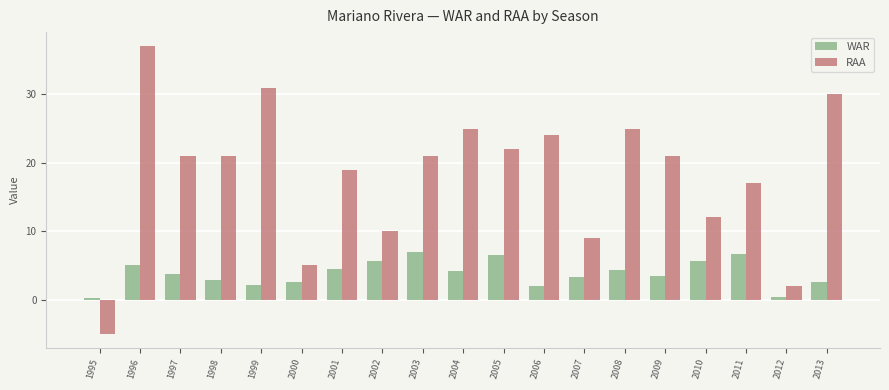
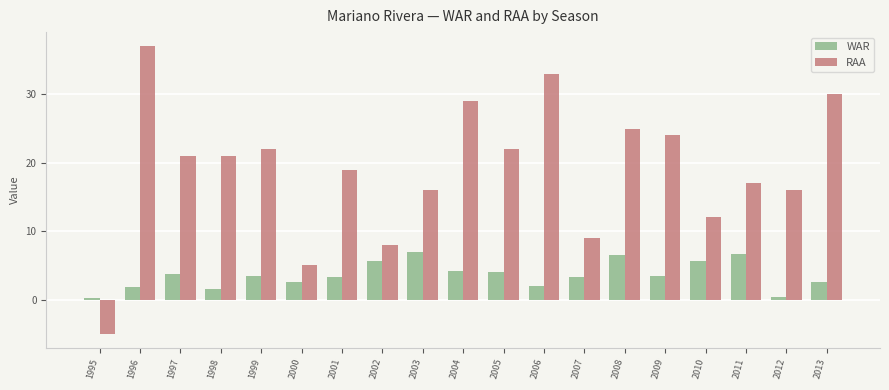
WAR, 1996: 5 -> 2
WAR, 1998: 3 -> 2
WAR, 1999: 2 -> 4
RAA, 1999: 31 -> 22
WAR, 2001: 5 -> 3
RAA, 2002: 10 -> 8
RAA, 2003: 21 -> 16
RAA, 2004: 25 -> 29
WAR, 2005: 7 -> 4
RAA, 2006: 24 -> 33
WAR, 2008: 4 -> 7
RAA, 2009: 21 -> 24
RAA, 2012: 2 -> 16
